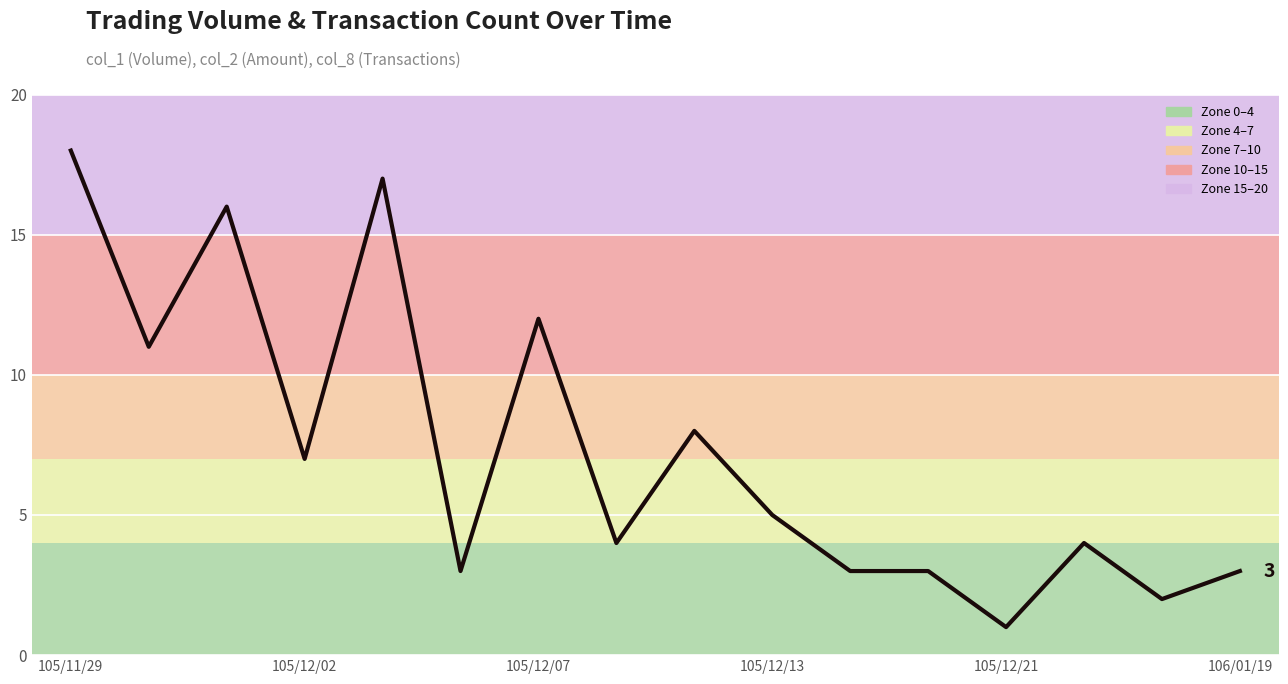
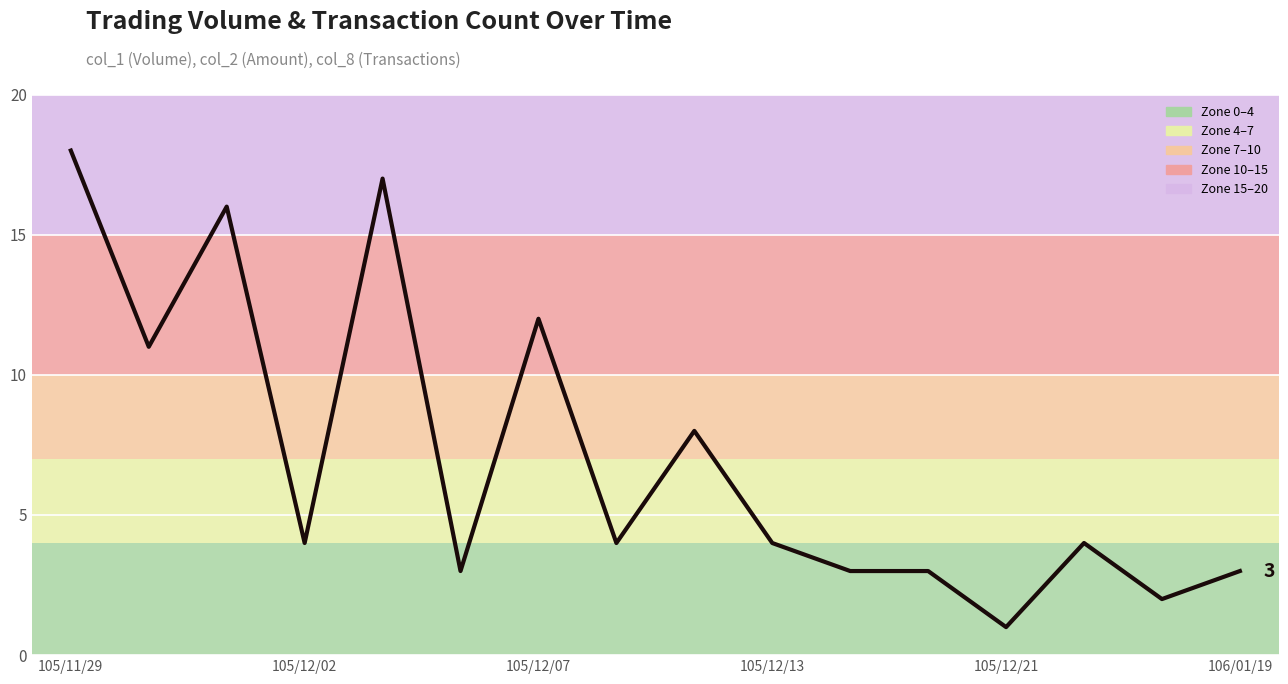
105/12/02: 7 -> 4
105/12/13: 5 -> 4
